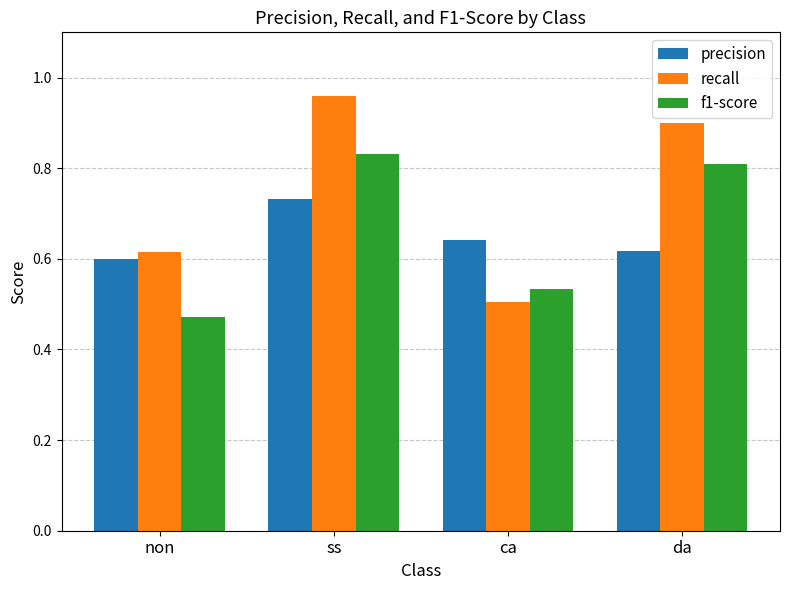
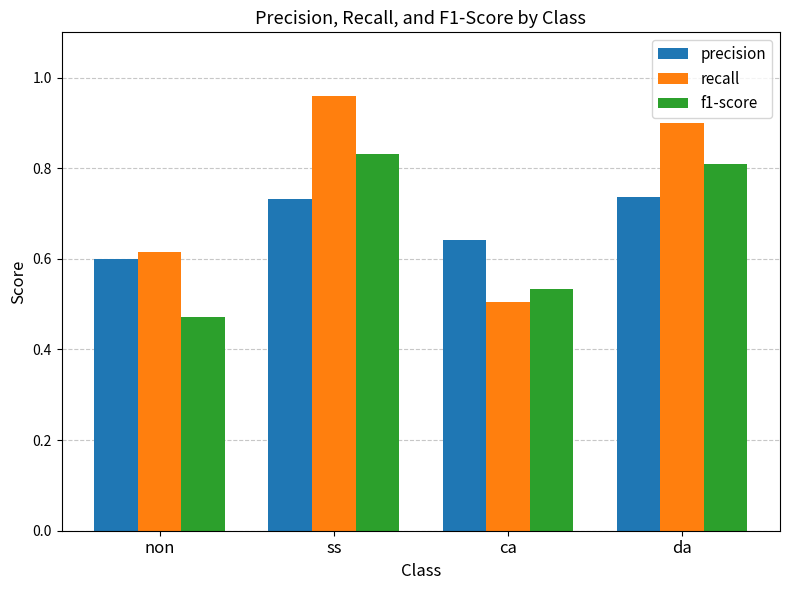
precision, da: 0.62 -> 0.74
